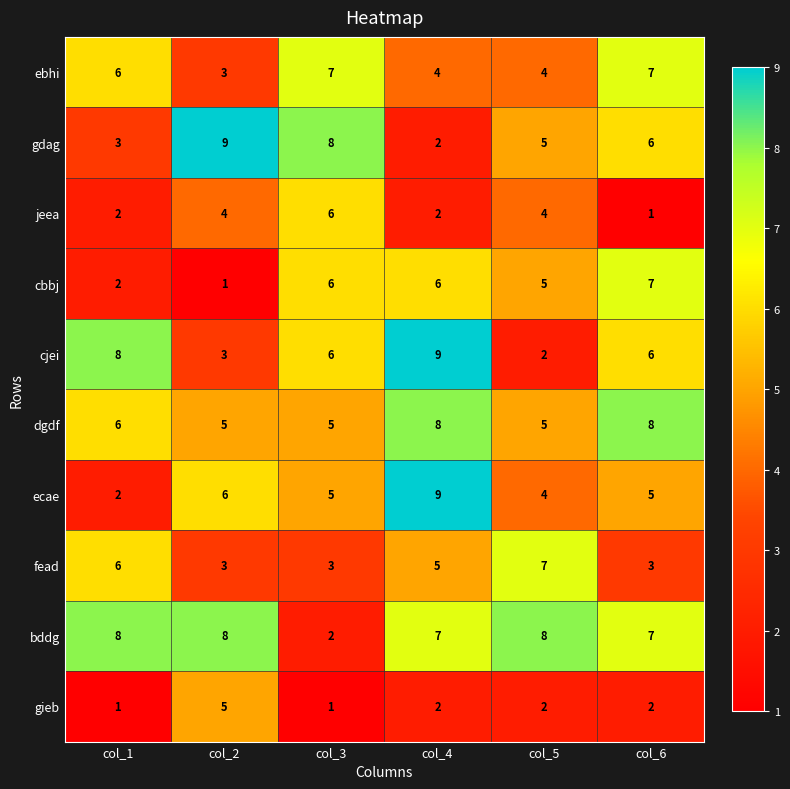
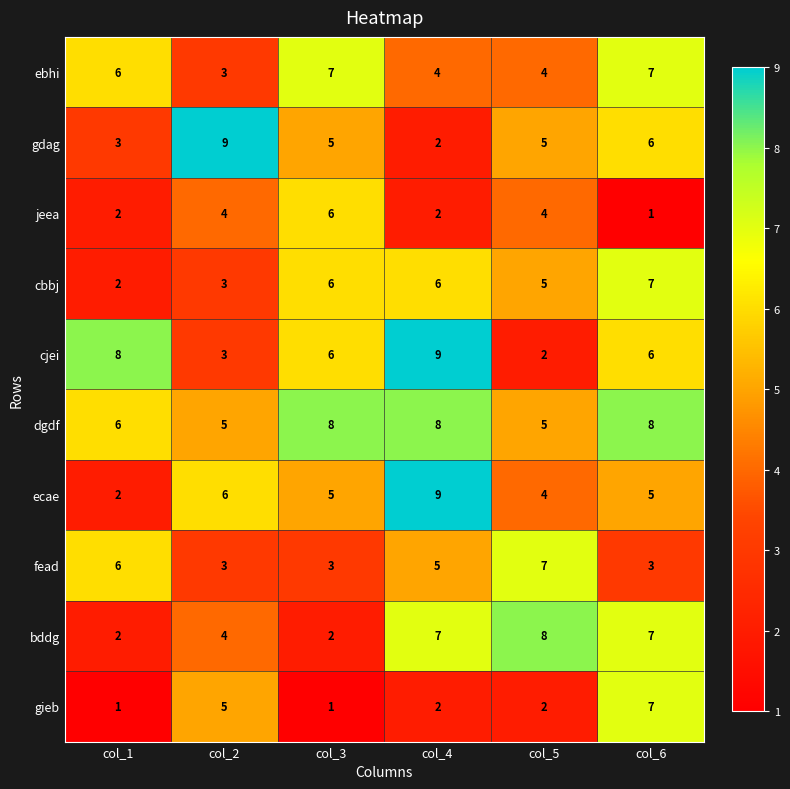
gdag, col_3: 8 -> 5
cbbj, col_2: 1 -> 3
dgdf, col_3: 5 -> 8
bddg, col_1: 8 -> 2
bddg, col_2: 8 -> 4
gieb, col_6: 2 -> 7
